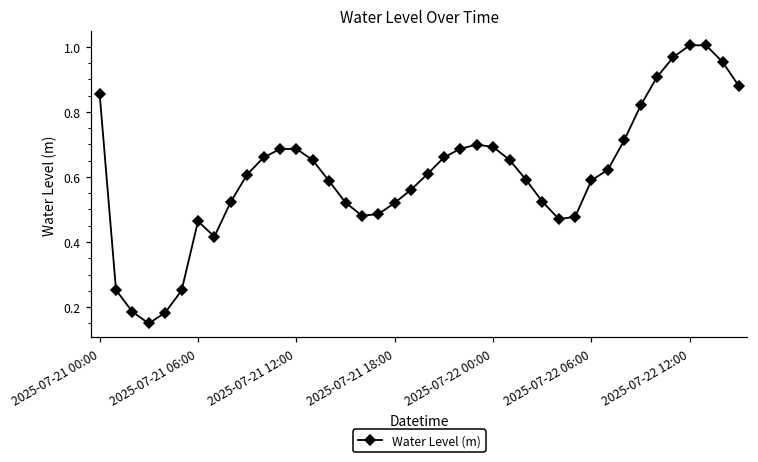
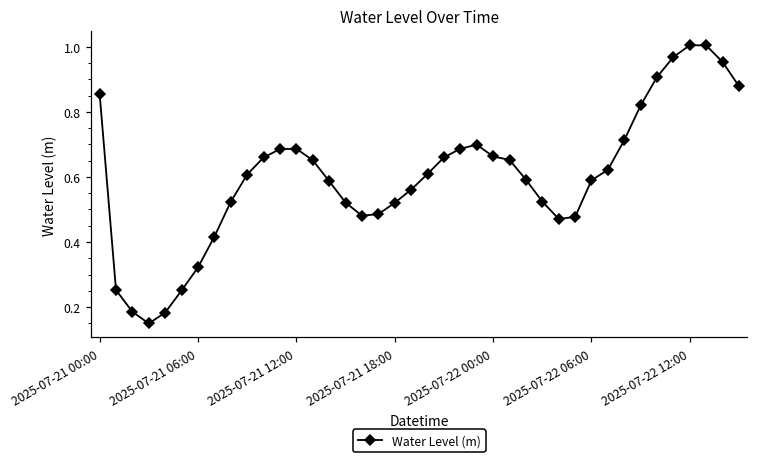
2025-07-21 06:00: 0.46 -> 0.32
2025-07-22 00:00: 0.69 -> 0.66
